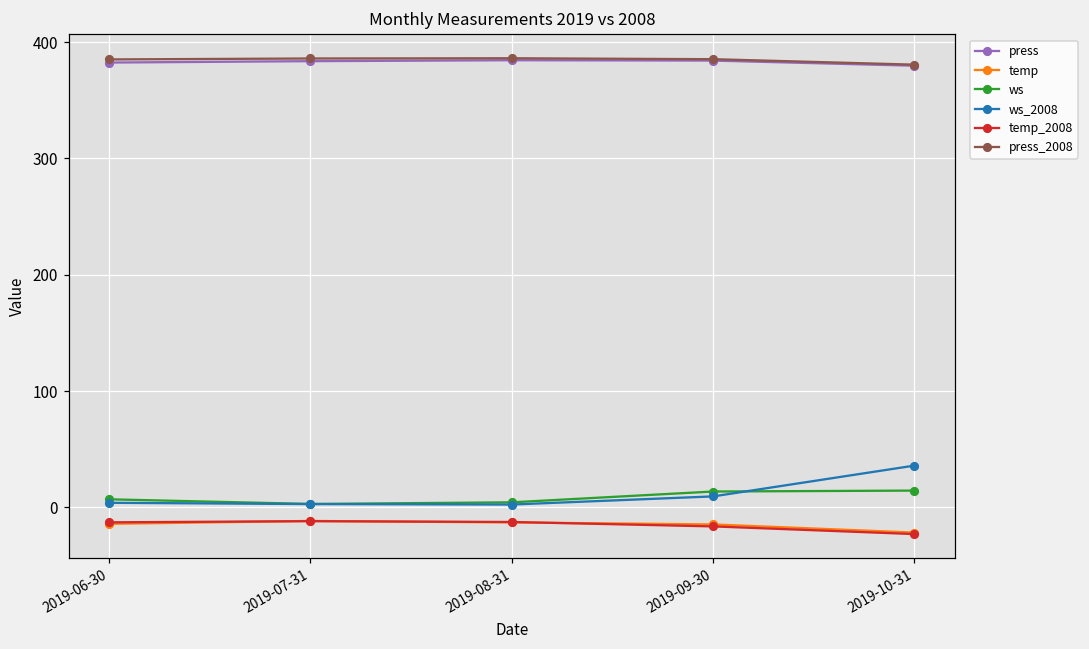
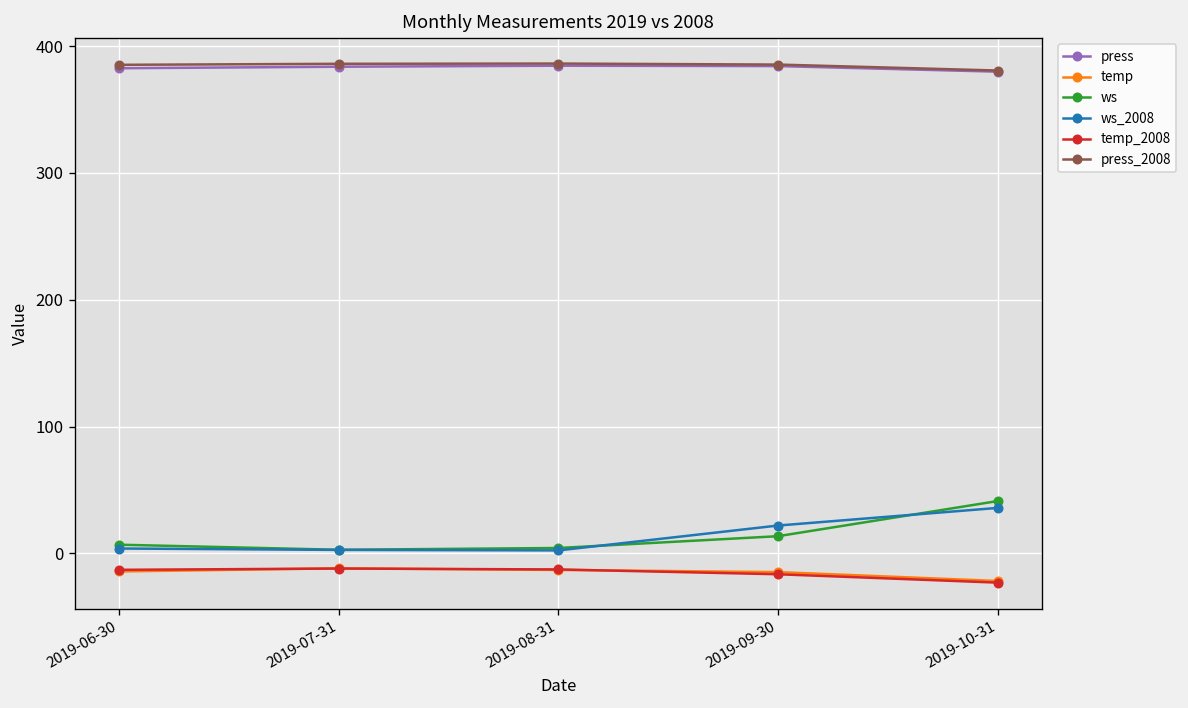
ws_2008, 2019-09-30: 9 -> 22
ws, 2019-10-31: 14 -> 41
